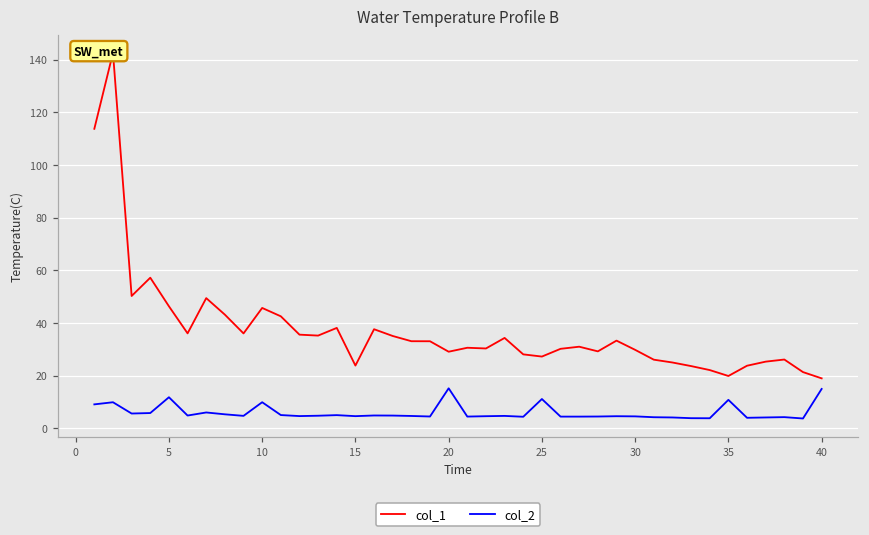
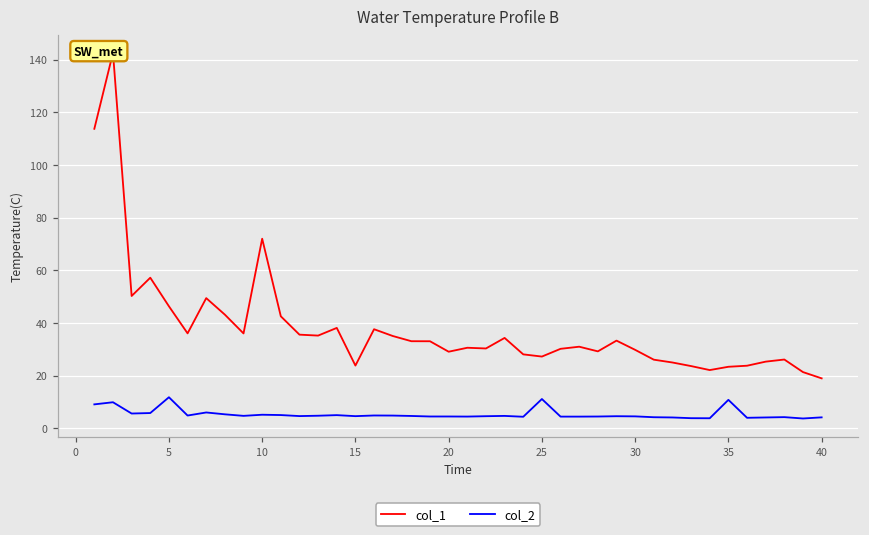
col_1, 10: 46 -> 72
col_2, 10: 10 -> 5
col_2, 20: 15 -> 4
col_1, 35: 20 -> 23
col_2, 40: 15 -> 4
